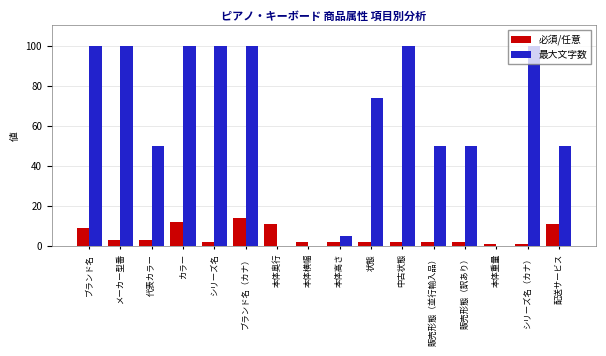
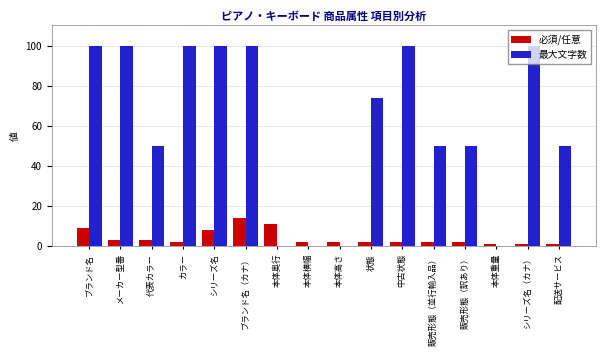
必須/任意, カラー: 12 -> 2
必須/任意, シリーズ名: 2 -> 8
最大文字数, 本体高さ: 5 -> 0
必須/任意, 配送サービス: 11 -> 1
